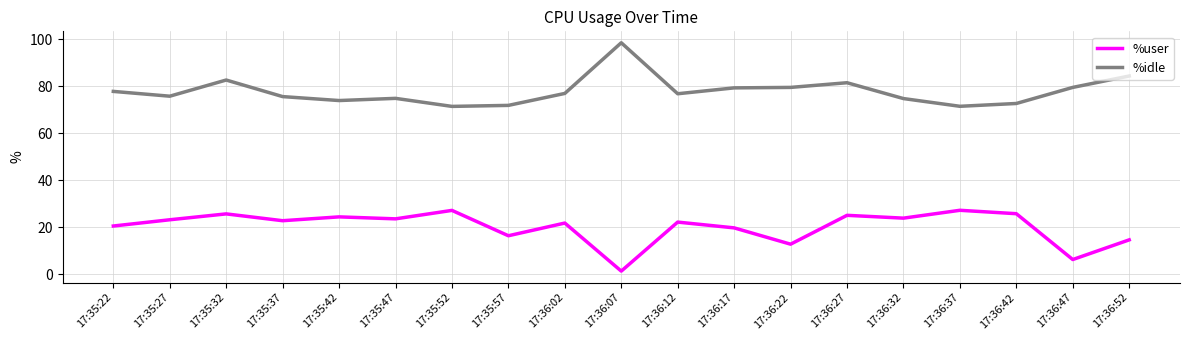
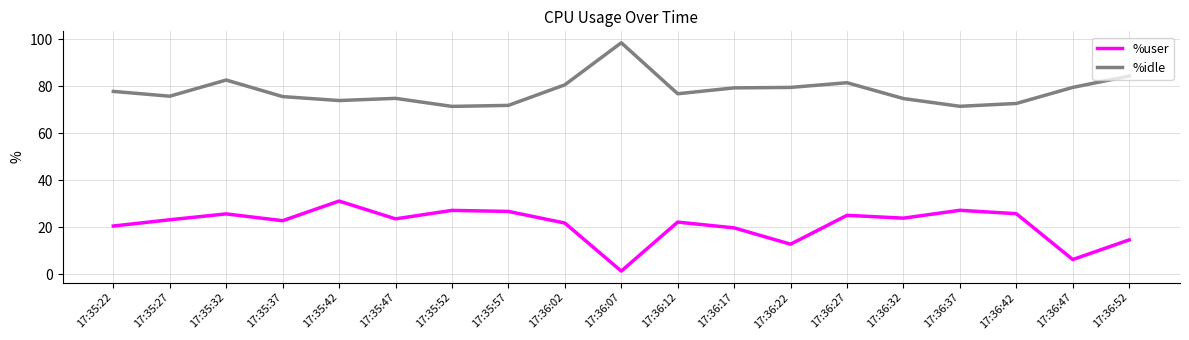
%user, 17:35:42: 24 -> 31
%user, 17:35:57: 16 -> 27
%idle, 17:36:02: 77 -> 81
